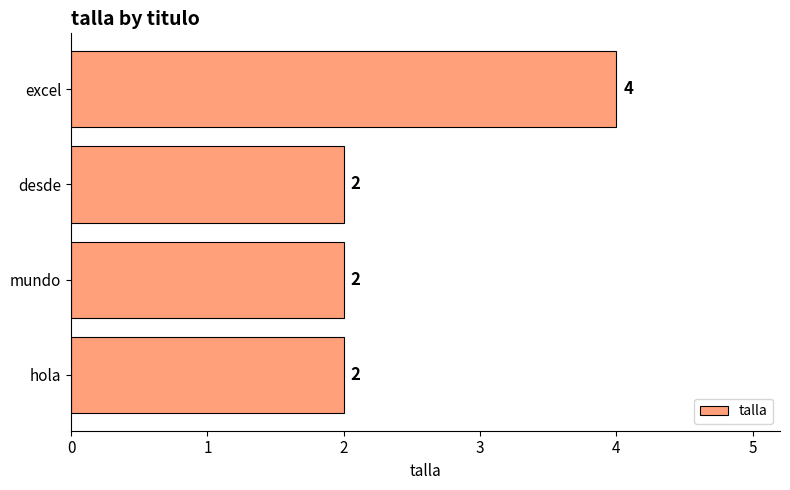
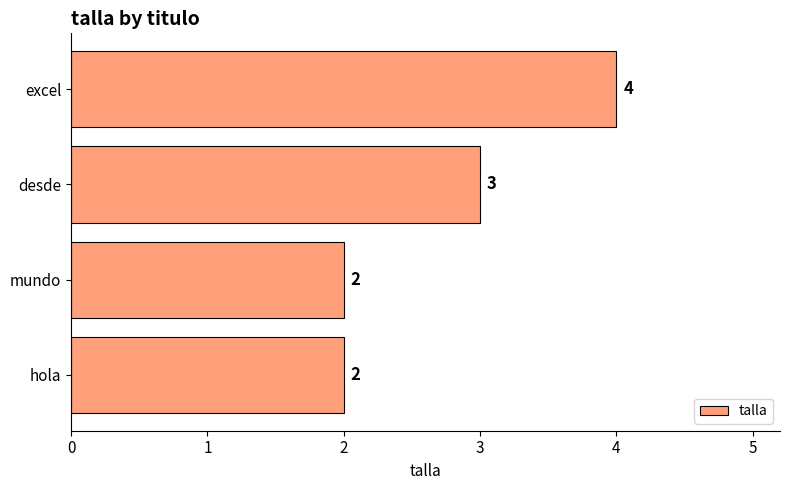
desde: 2 -> 3
